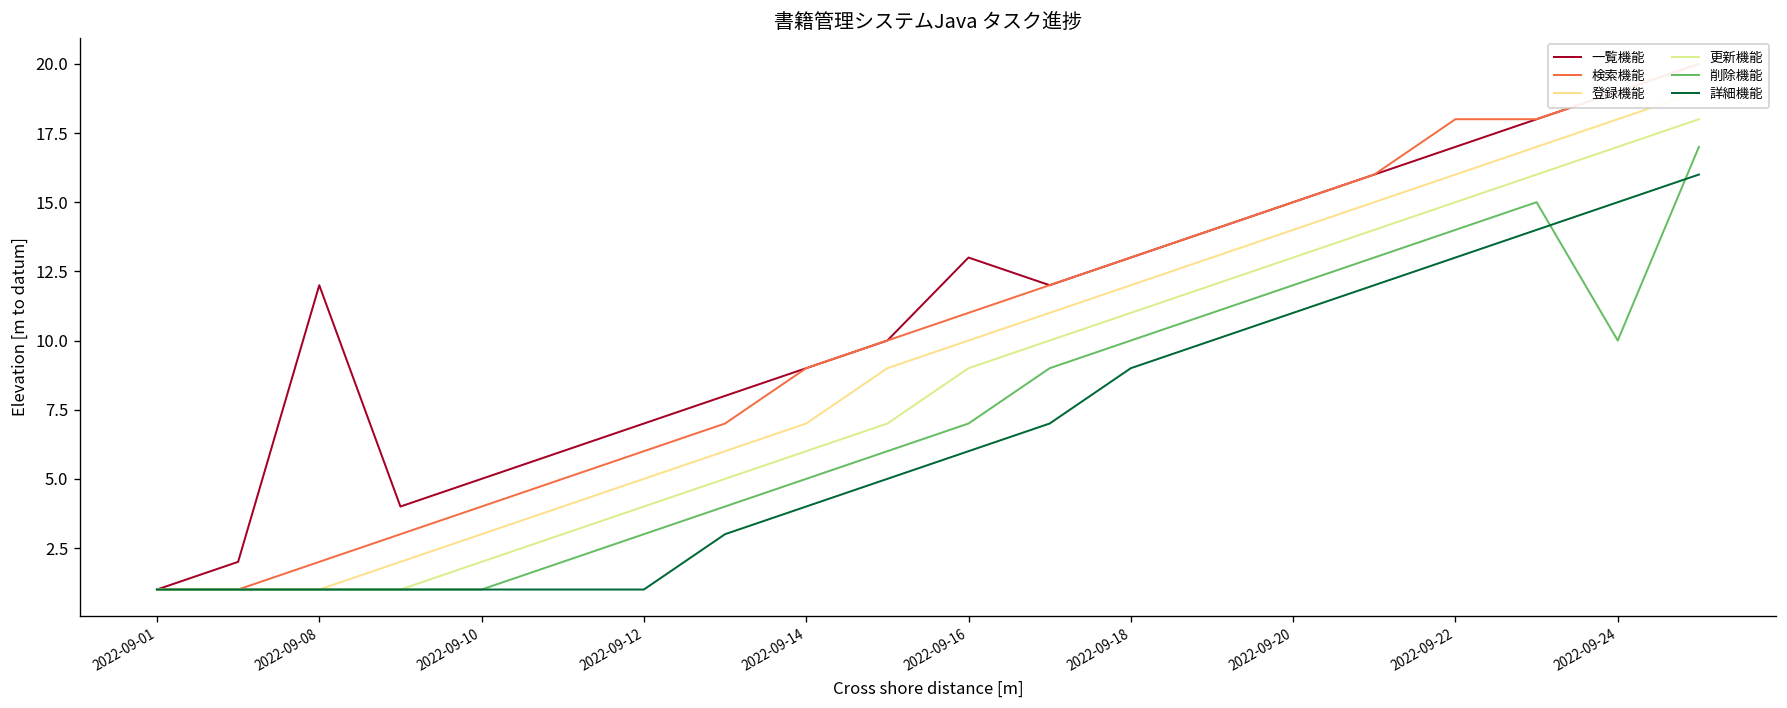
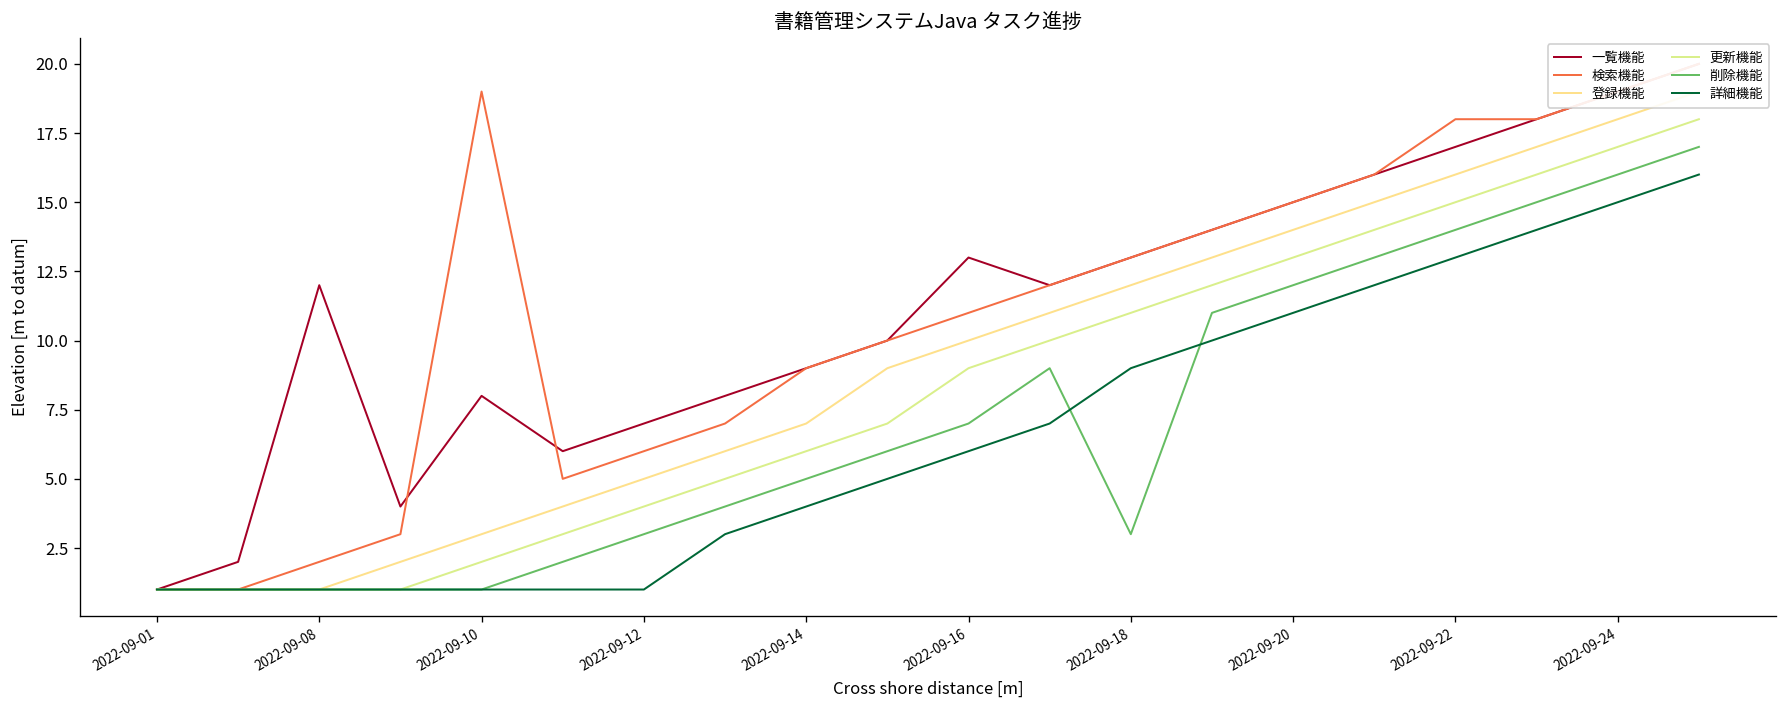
一覧機能, 2022-09-10: 5 -> 8
検索機能, 2022-09-10: 4 -> 19
削除機能, 2022-09-18: 10 -> 3
削除機能, 2022-09-24: 10 -> 16
